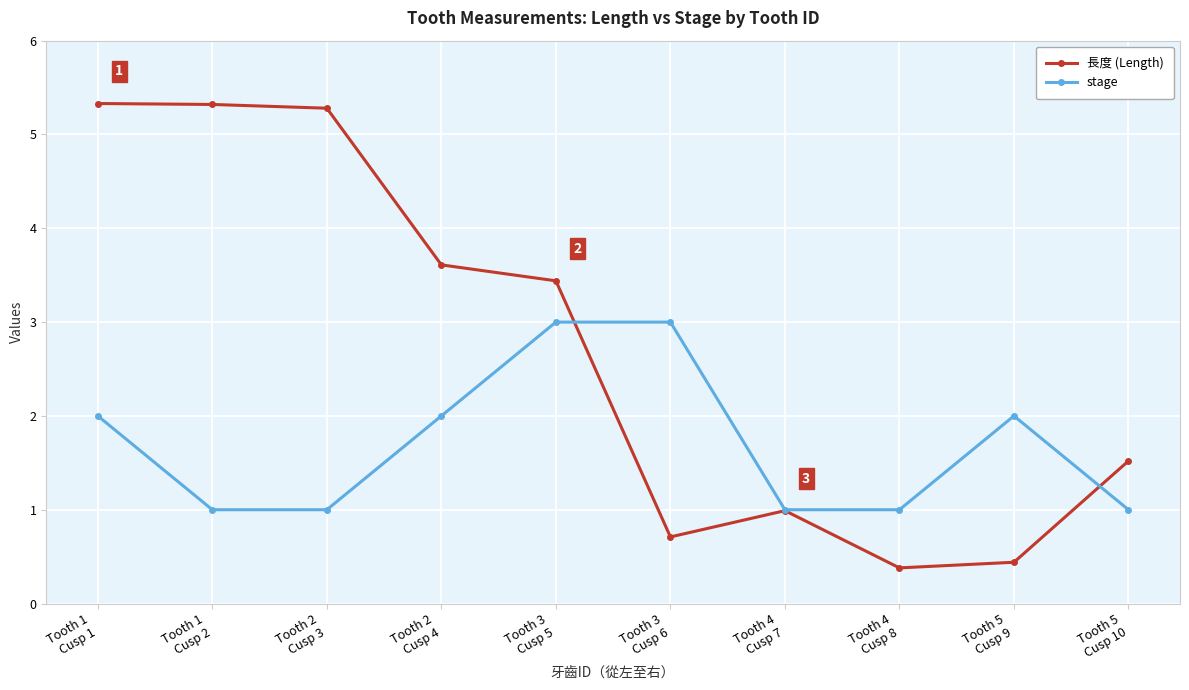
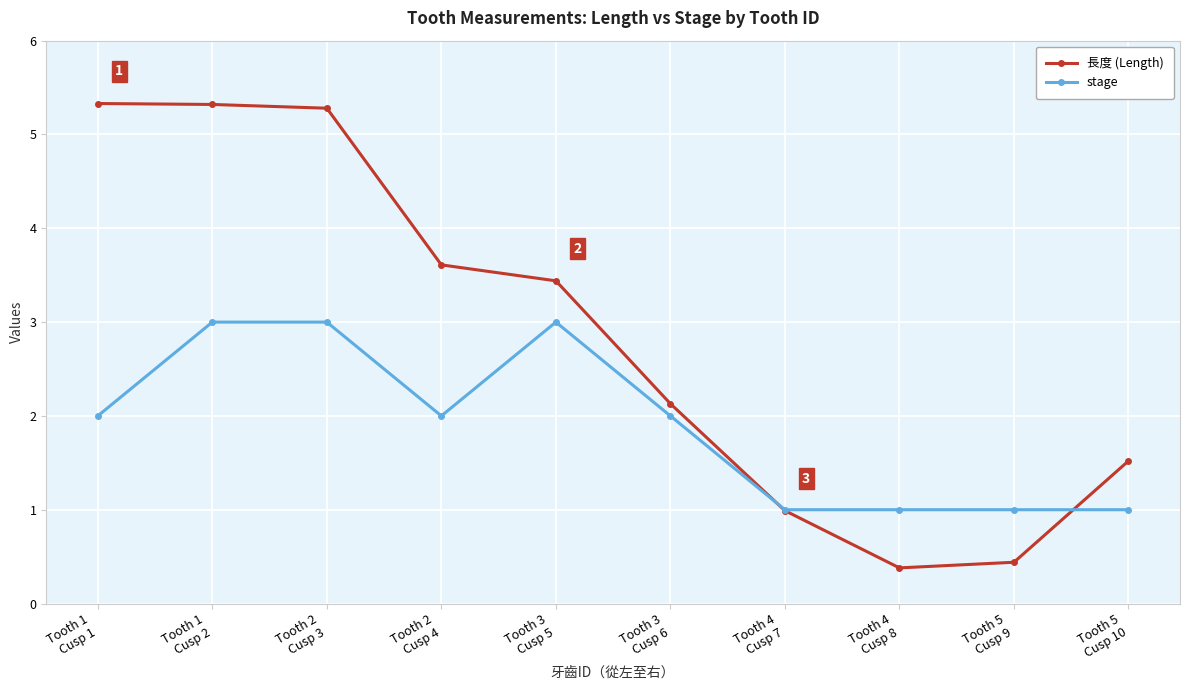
stage, Tooth 1 Cusp 2: 1 -> 3
stage, Tooth 2 Cusp 3: 1 -> 3
長度 (Length), Tooth 3 Cusp 6: 0.7 -> 2.1
stage, Tooth 3 Cusp 6: 3 -> 2
stage, Tooth 5 Cusp 9: 2 -> 1
